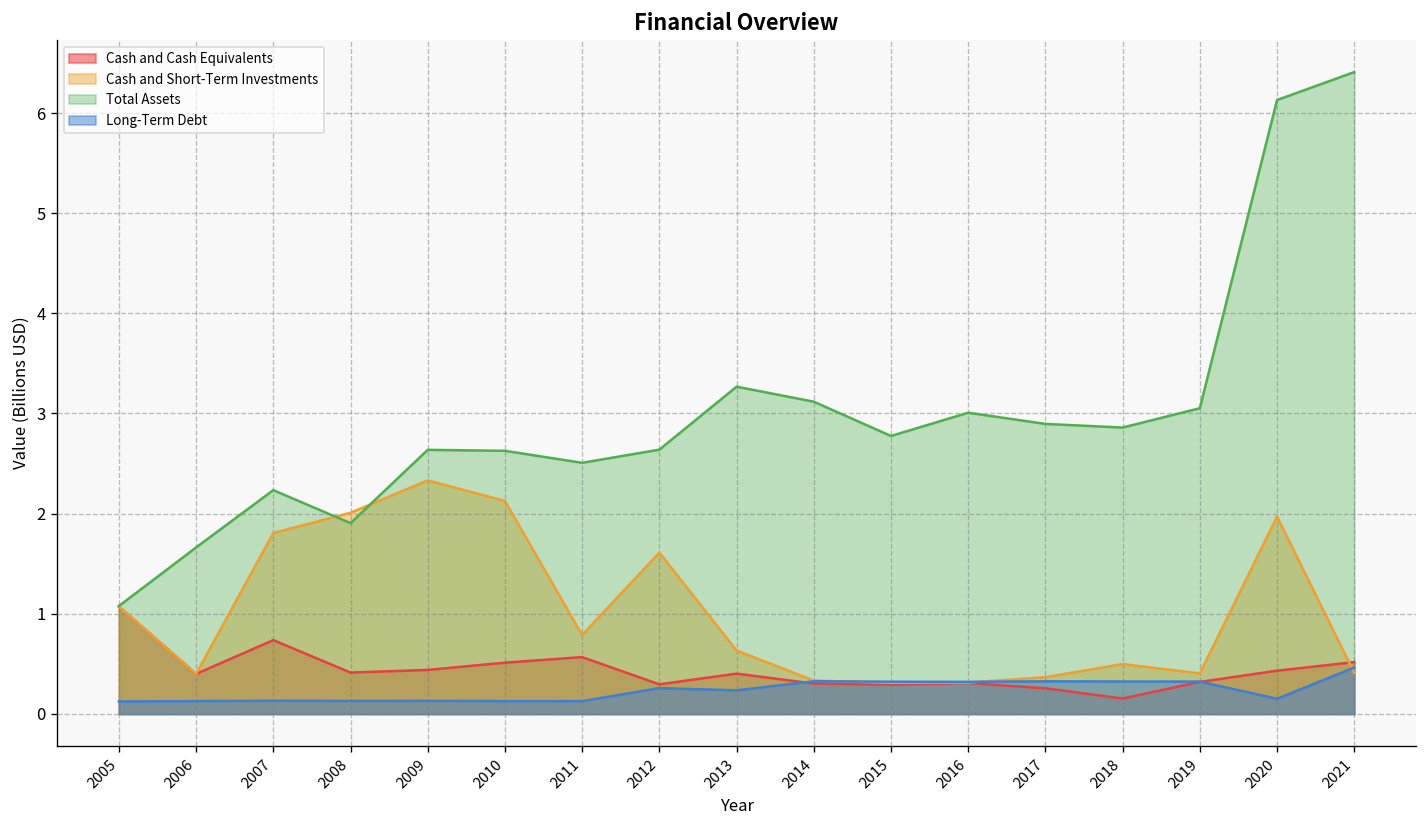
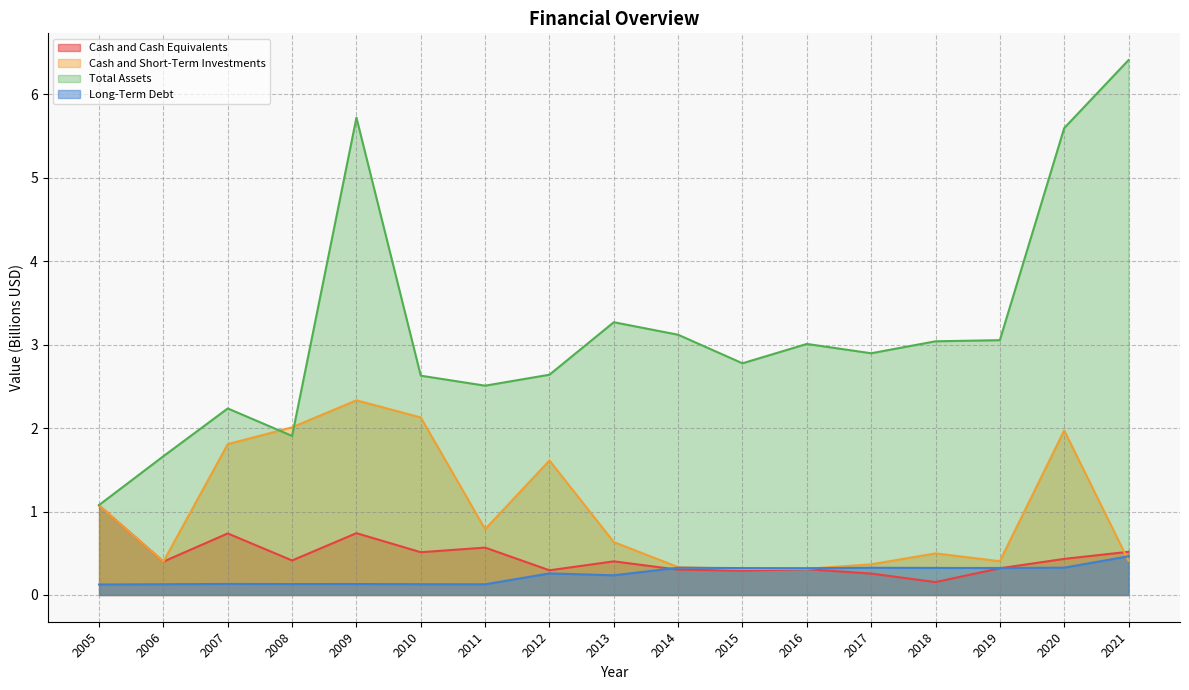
Cash and Cash Equivalents, 2009: 0.4 -> 0.7
Total Assets, 2009: 2.6 -> 5.7
Total Assets, 2018: 2.9 -> 3.0
Total Assets, 2020: 6.1 -> 5.6
Long-Term Debt, 2020: 0.2 -> 0.3
